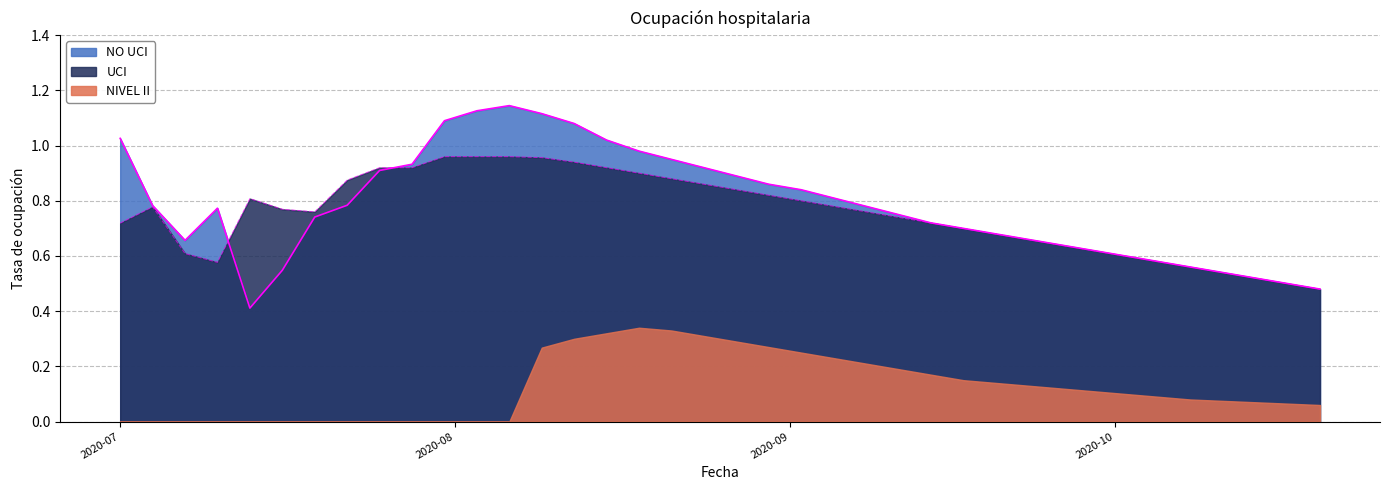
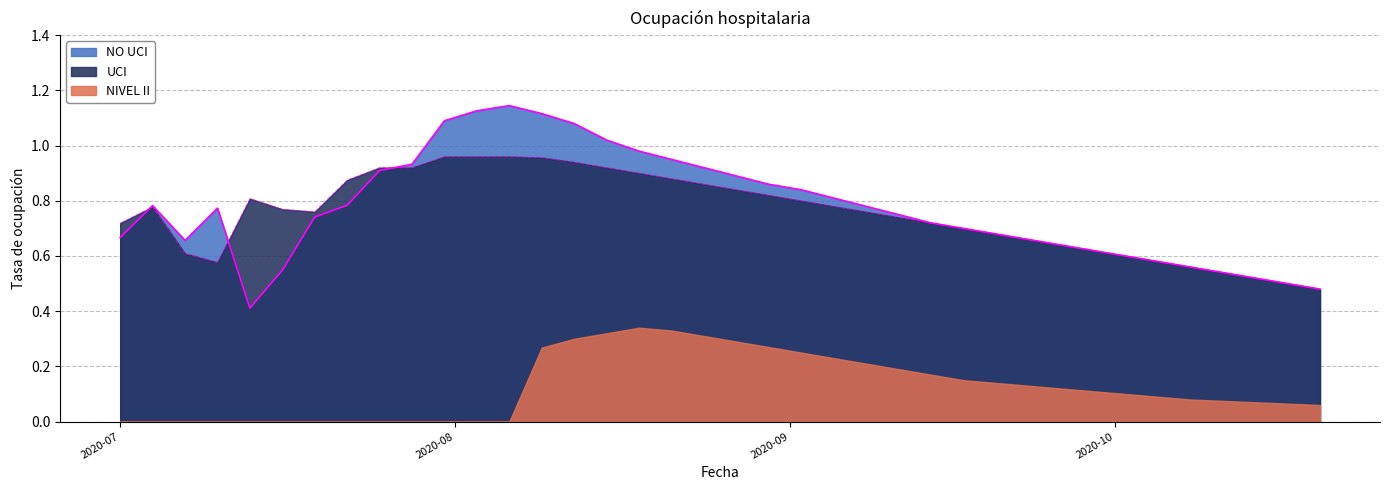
NO UCI, 2020-07: 1.03 -> 0.67
